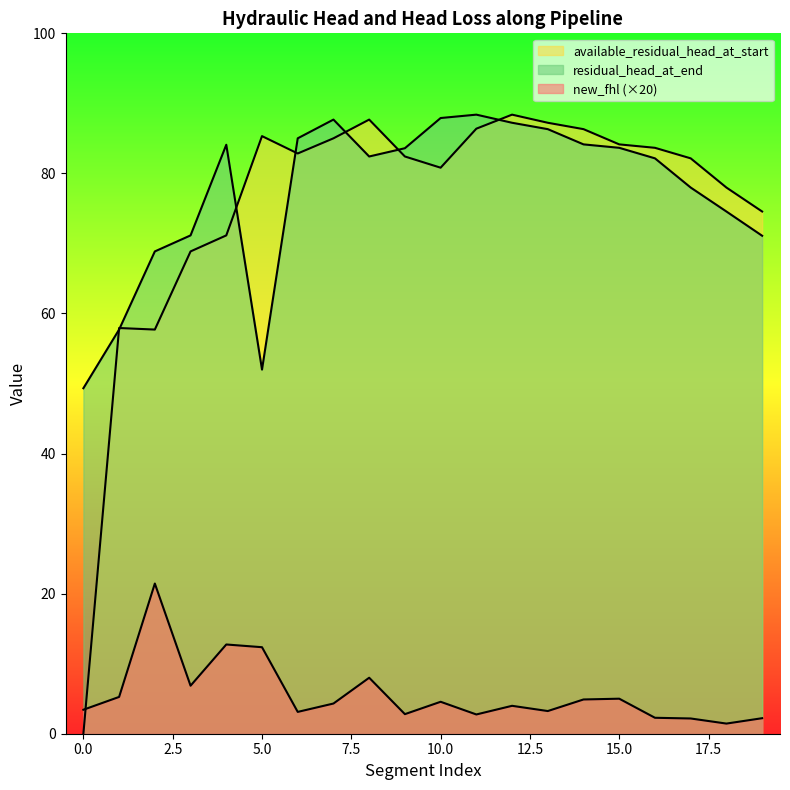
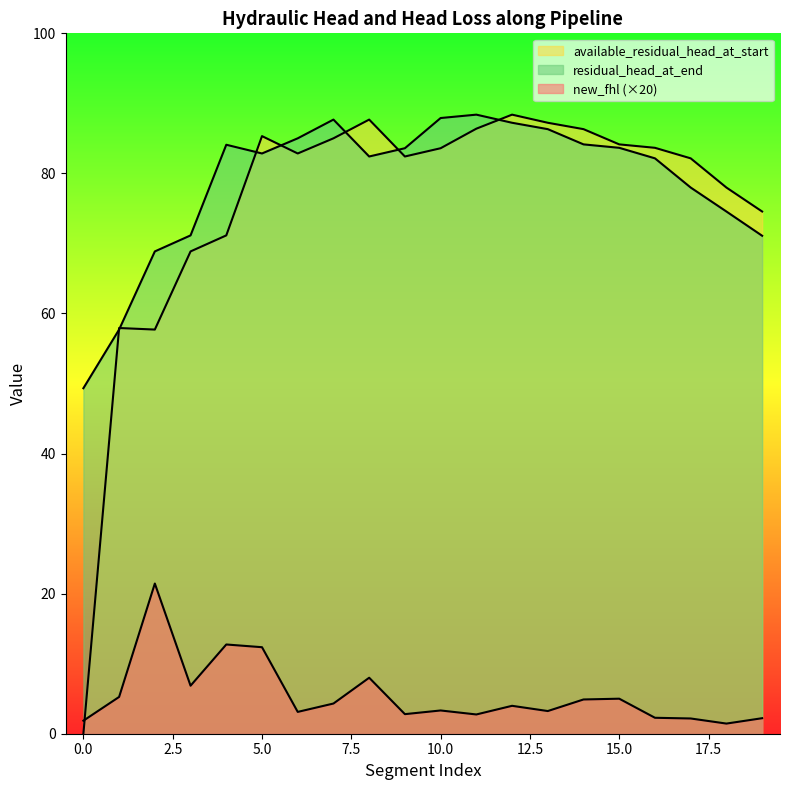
new_fhl (×20), 0.0: 3 -> 2
residual_head_at_end, 5.0: 52 -> 83
available_residual_head_at_start, 10.0: 81 -> 84
new_fhl (×20), 10.0: 5 -> 3
